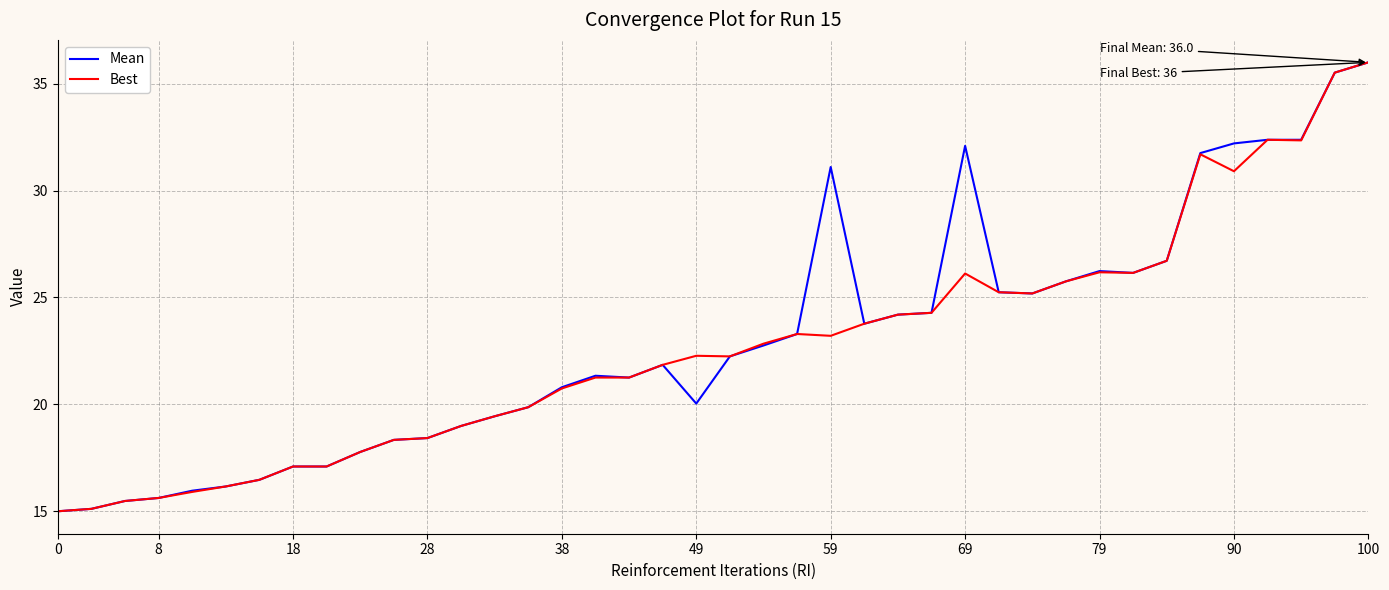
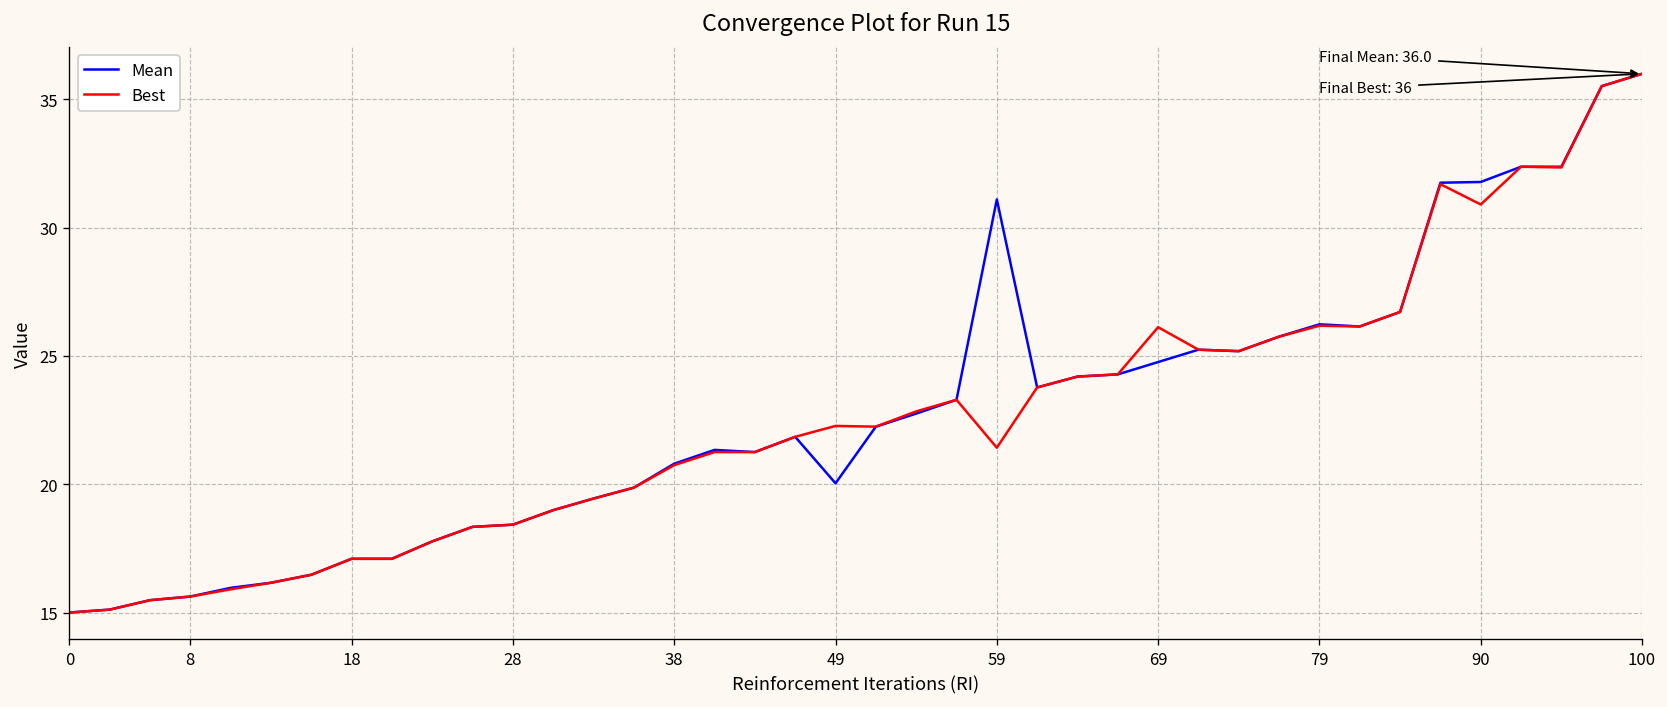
Best, 59: 23.2 -> 21.4
Mean, 69: 32.1 -> 24.8
Mean, 90: 32.2 -> 31.8
